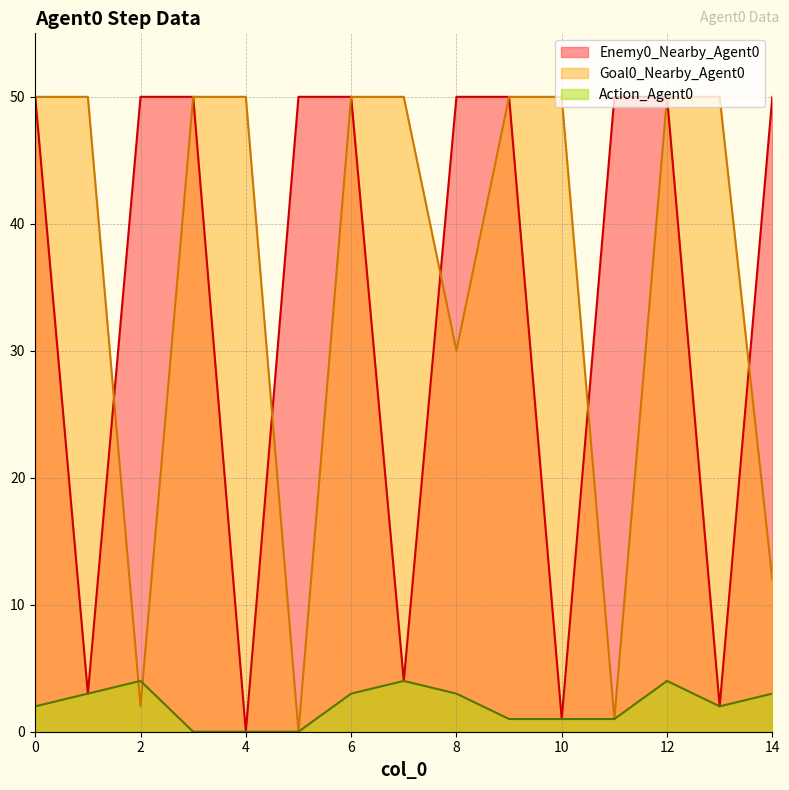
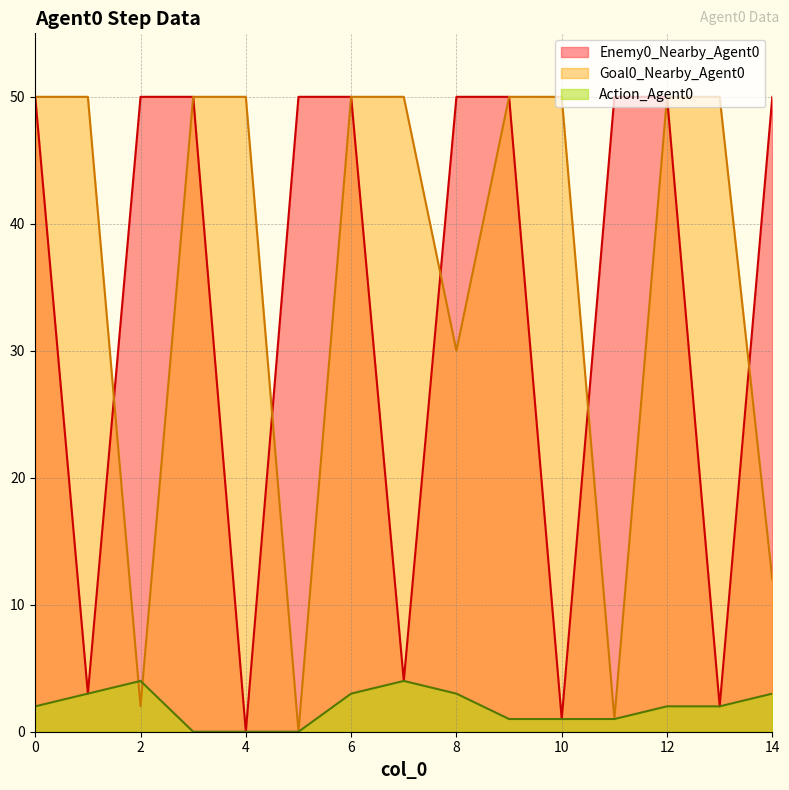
Action_Agent0, 12: 4 -> 2
